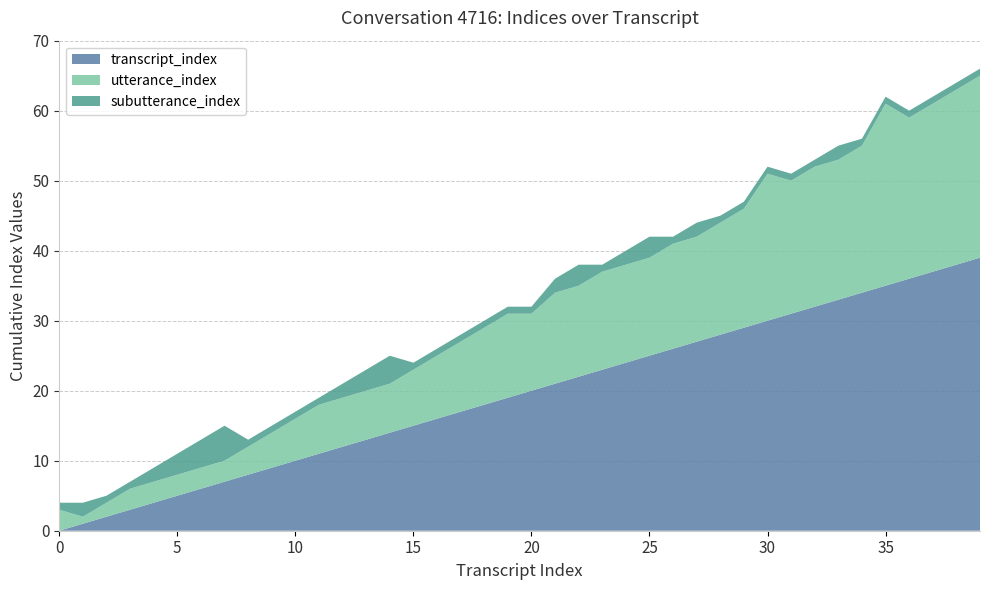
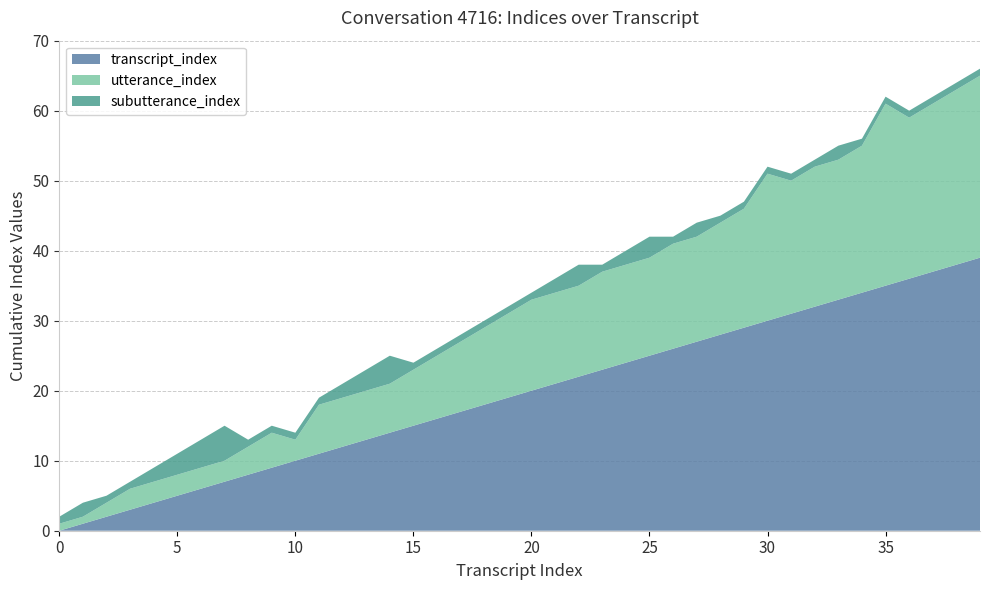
utterance_index, 0: 3 -> 1
utterance_index, 10: 6 -> 3
utterance_index, 20: 11 -> 13
